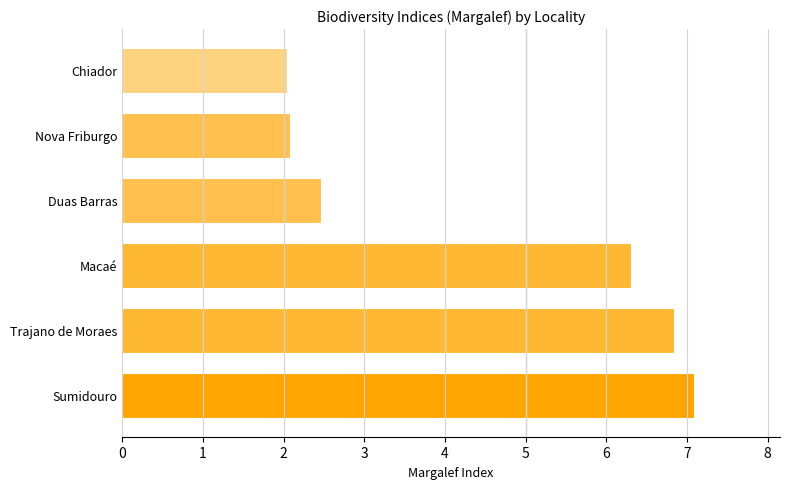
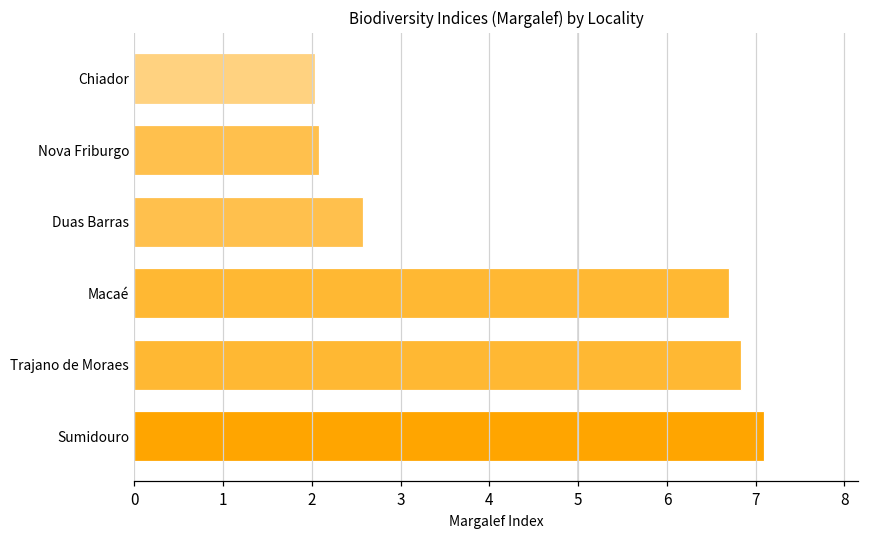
Duas Barras: 2.5 -> 2.6
Macaé: 6.3 -> 6.7
